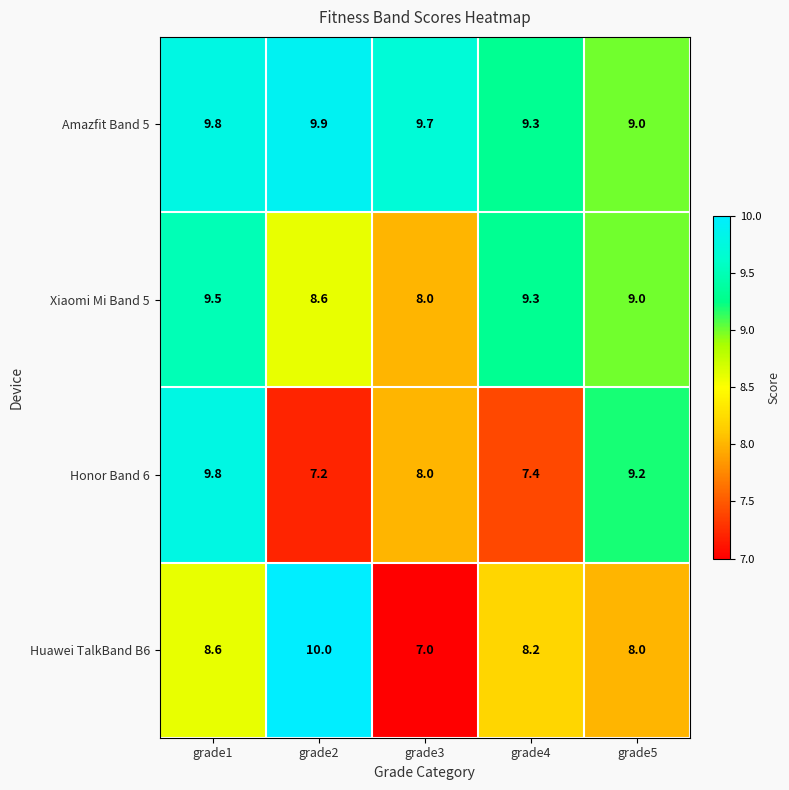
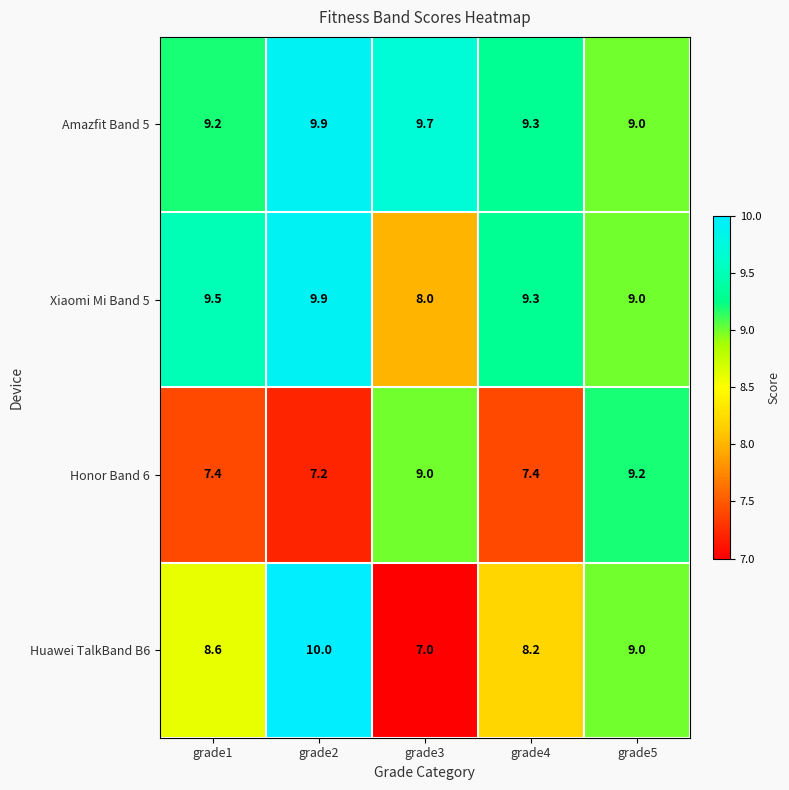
Amazfit Band 5, grade1: 9.8 -> 9.2
Xiaomi Mi Band 5, grade2: 8.6 -> 9.9
Honor Band 6, grade1: 9.8 -> 7.4
Honor Band 6, grade3: 8.0 -> 9.0
Huawei TalkBand B6, grade5: 8.0 -> 9.0
